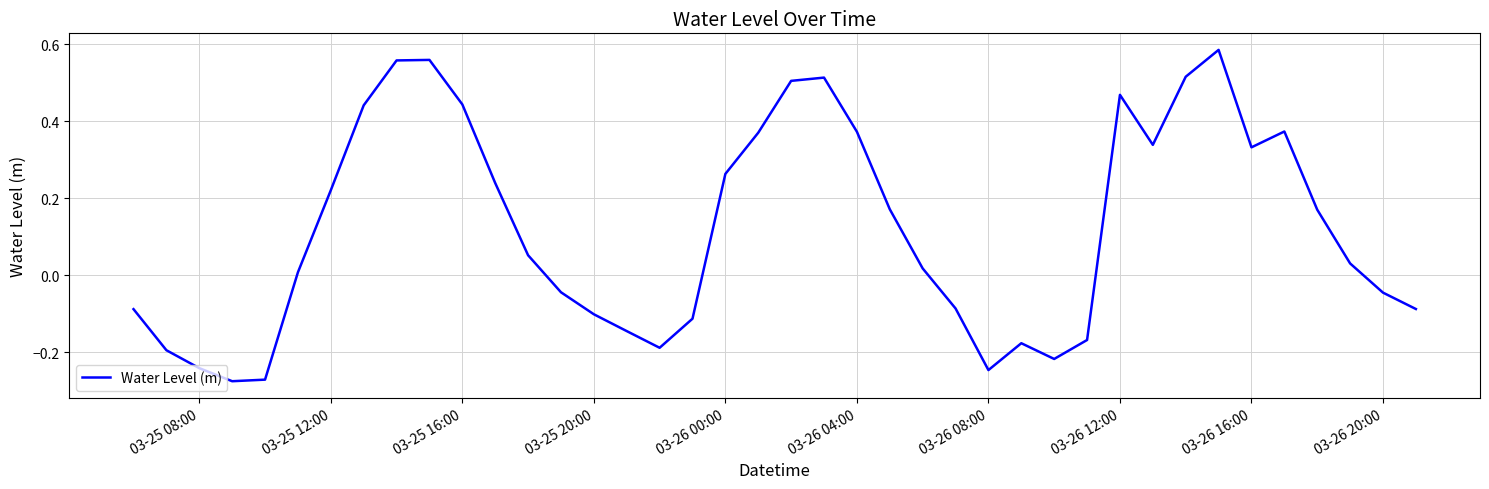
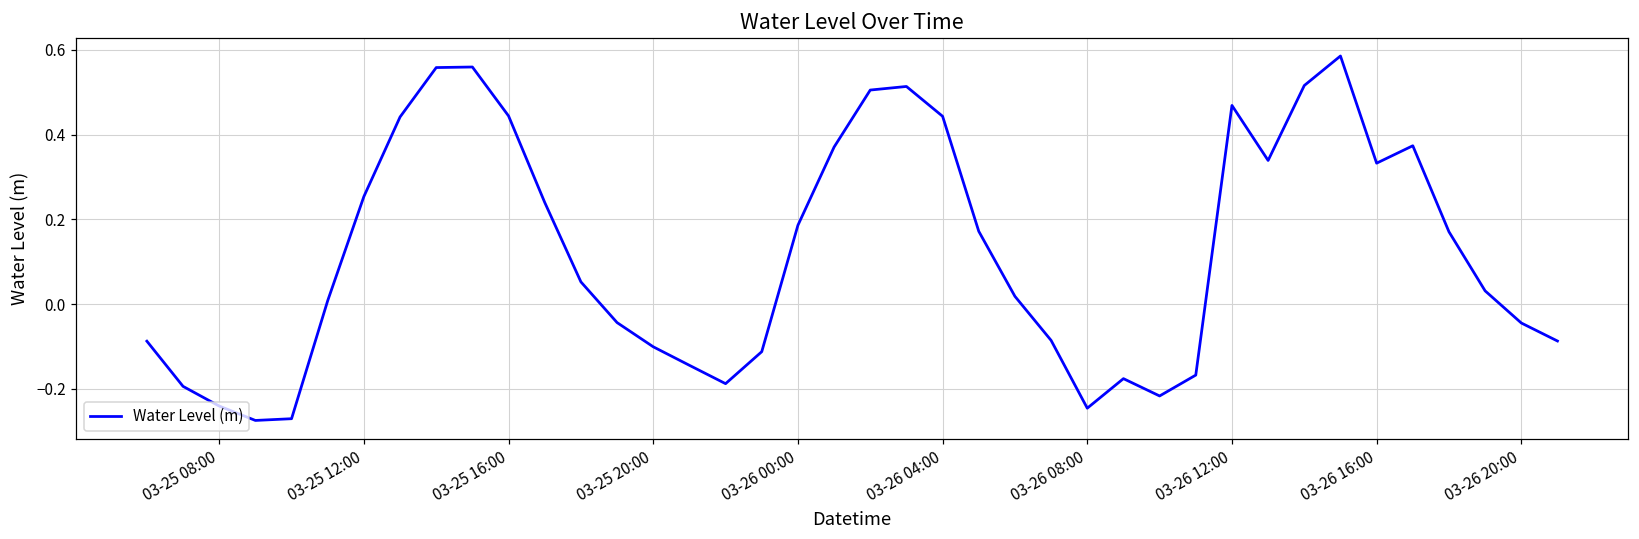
03-25 12:00: 0.22 -> 0.25
03-26 00:00: 0.26 -> 0.19
03-26 04:00: 0.37 -> 0.44
